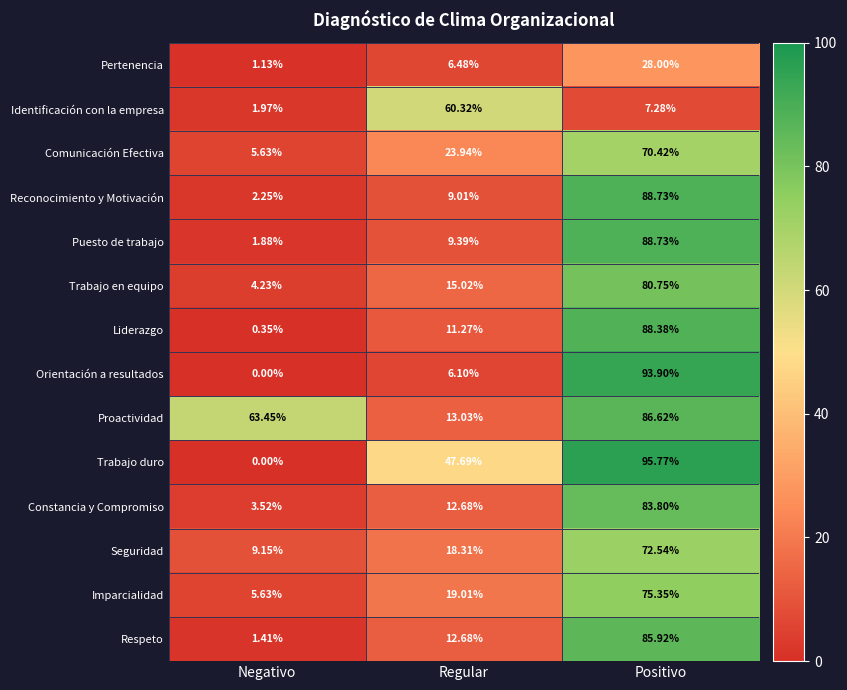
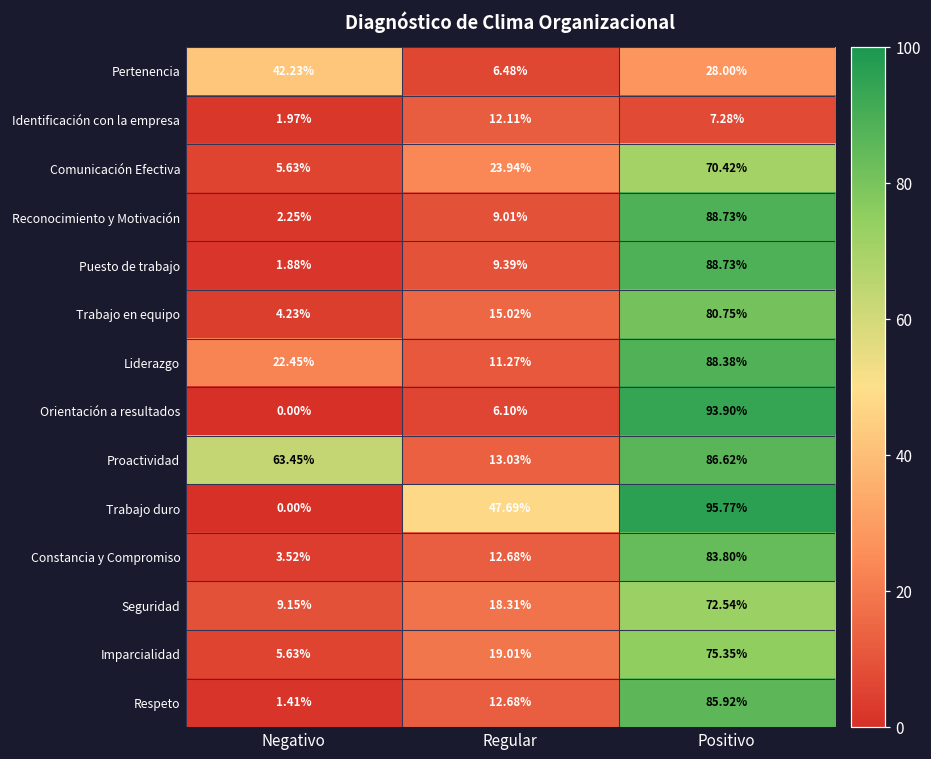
Pertenencia, Negativo: 1.13% -> 42.23%
Identificación con la empresa, Regular: 60.32% -> 12.11%
Liderazgo, Negativo: 0.35% -> 22.45%
